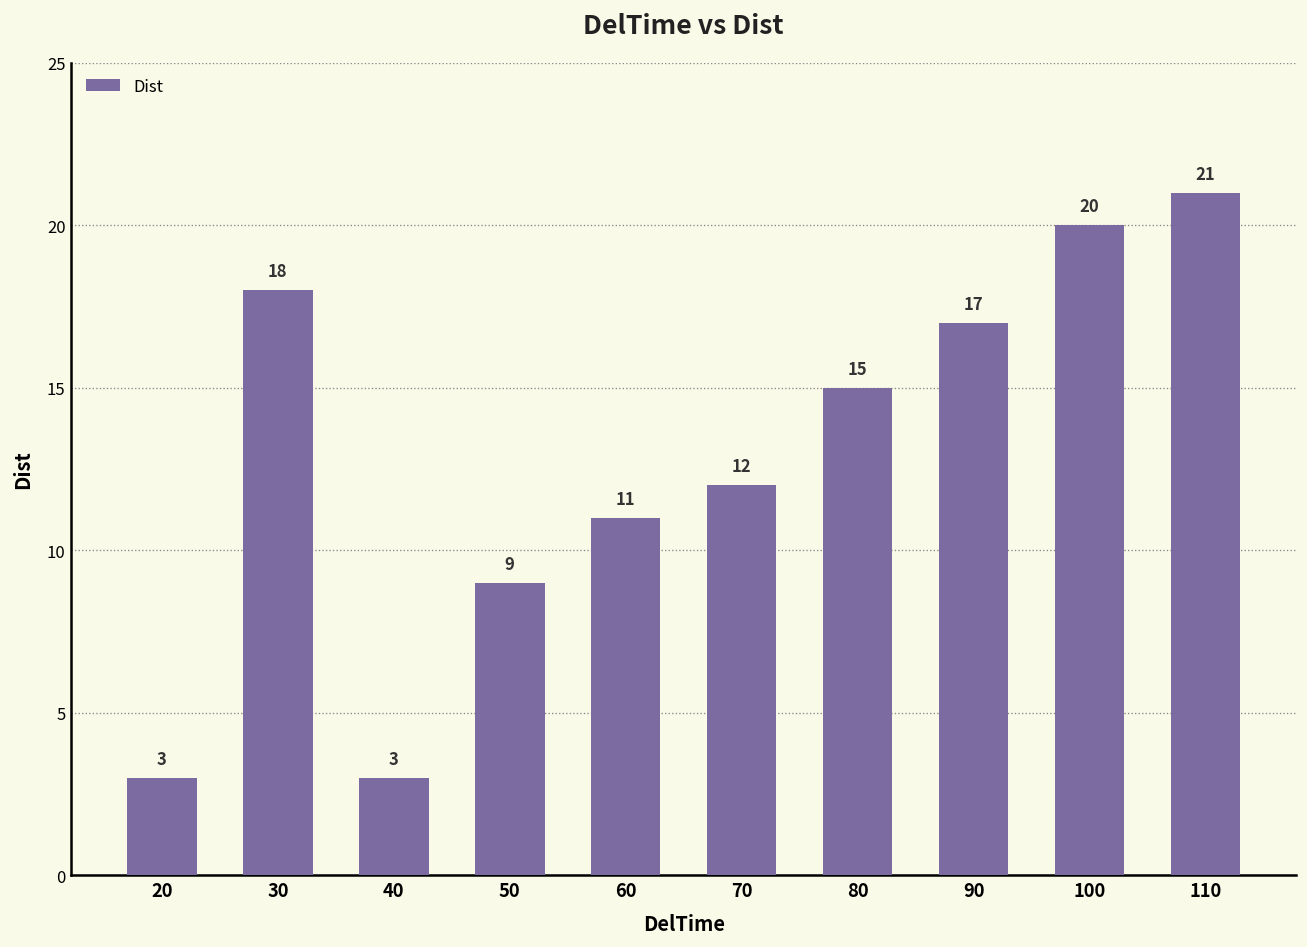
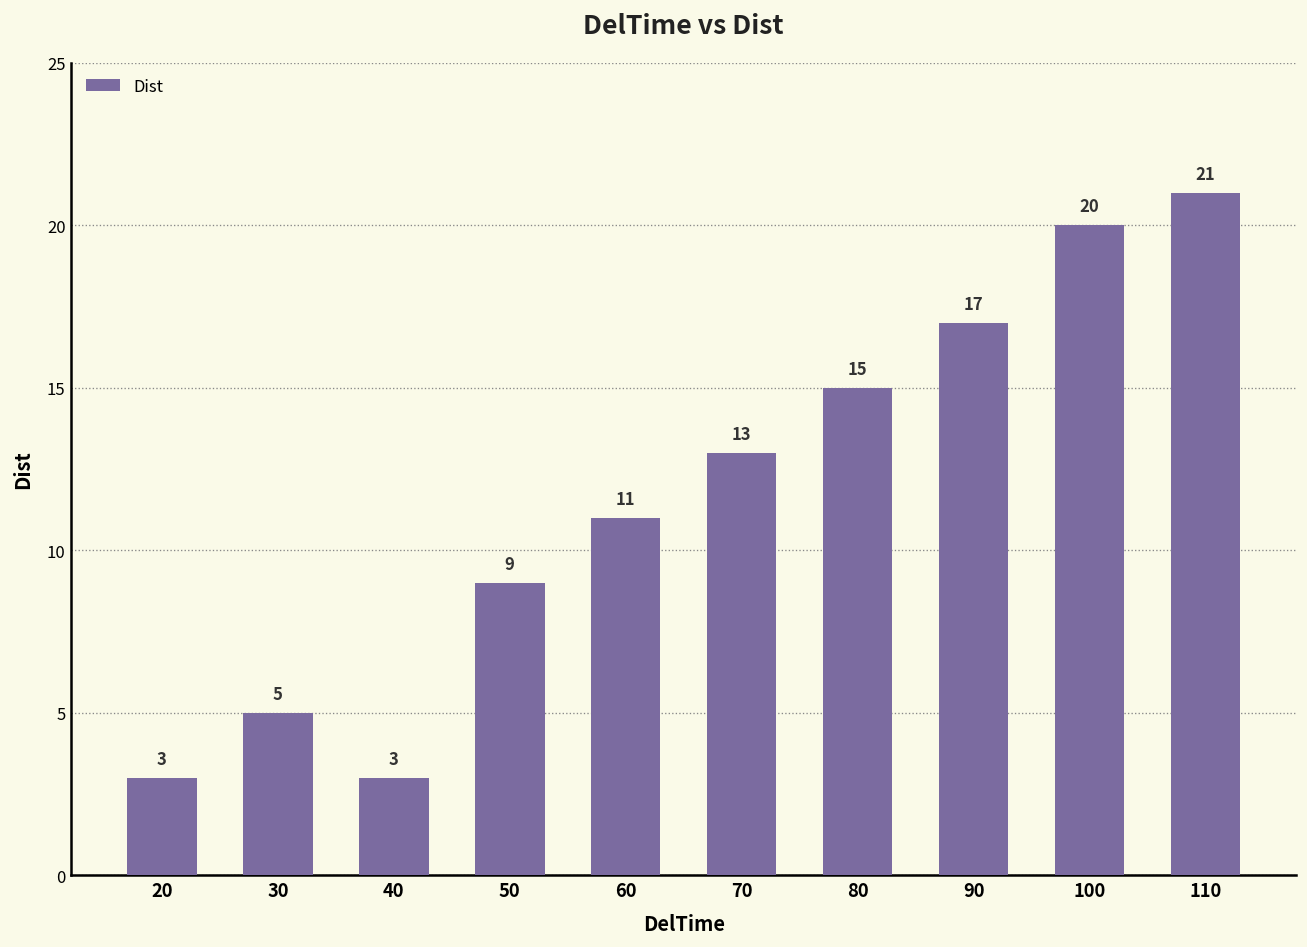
30: 18 -> 5
70: 12 -> 13
